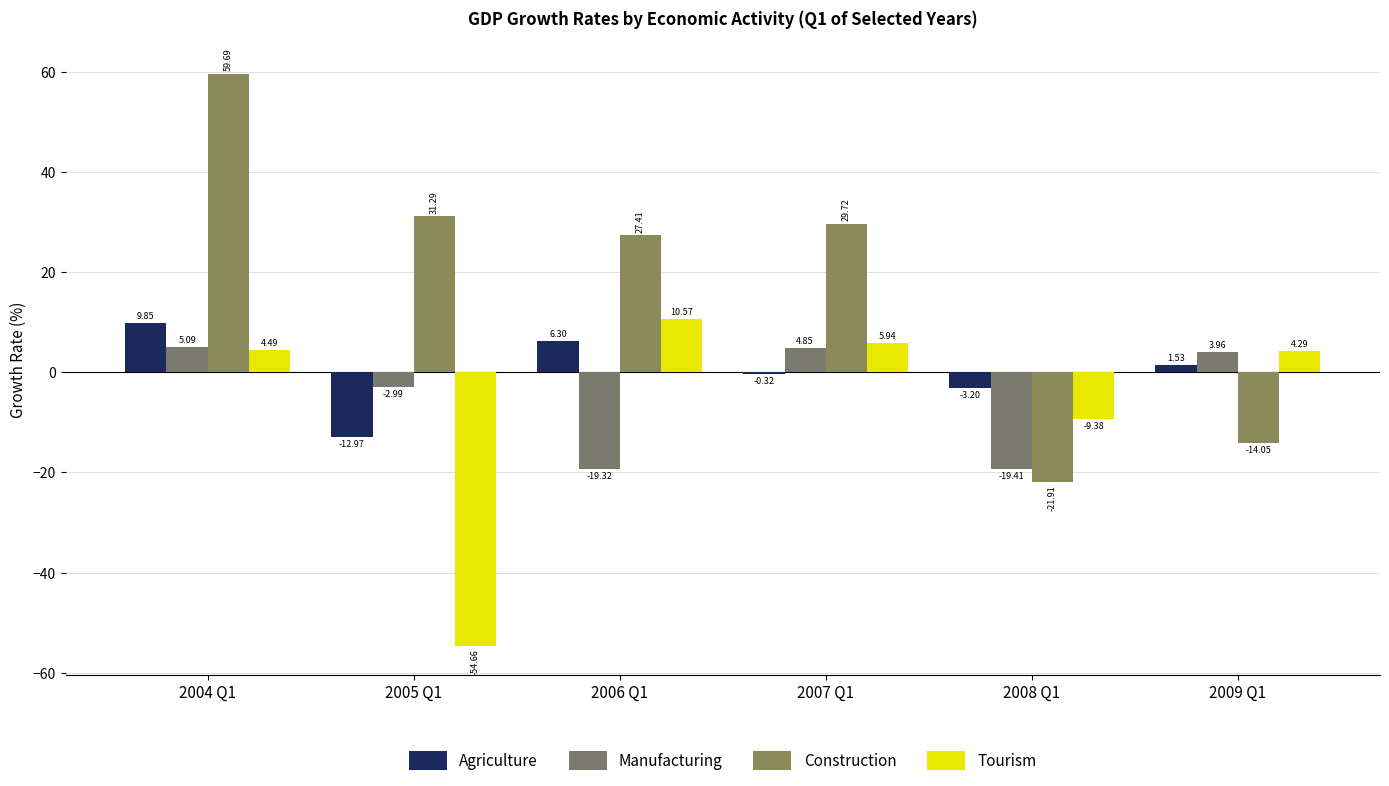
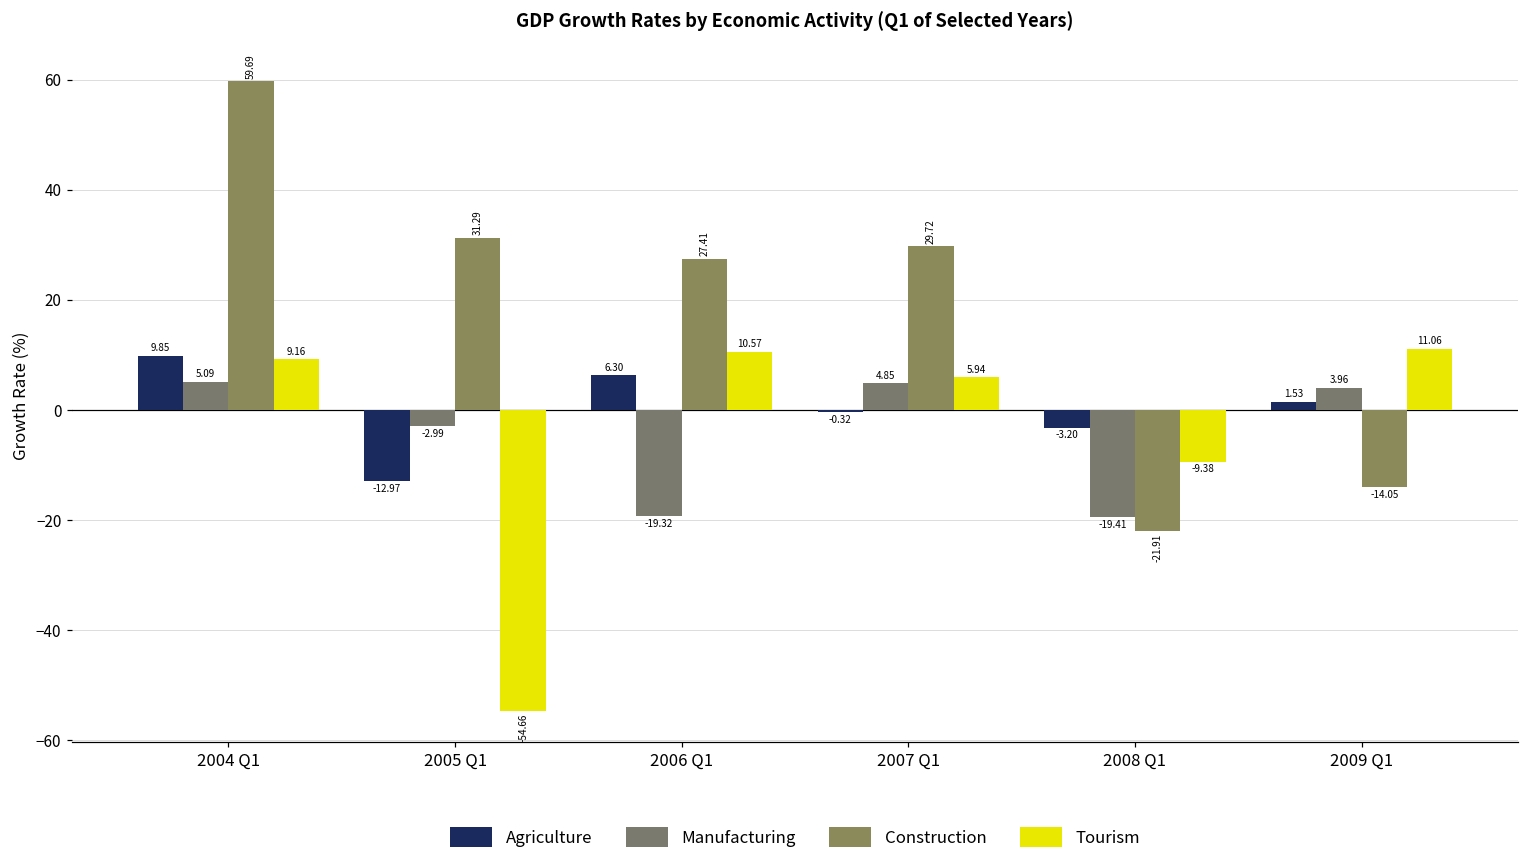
Tourism, 2004 Q1: 4.49 -> 9.16
Tourism, 2009 Q1: 4.29 -> 11.06
